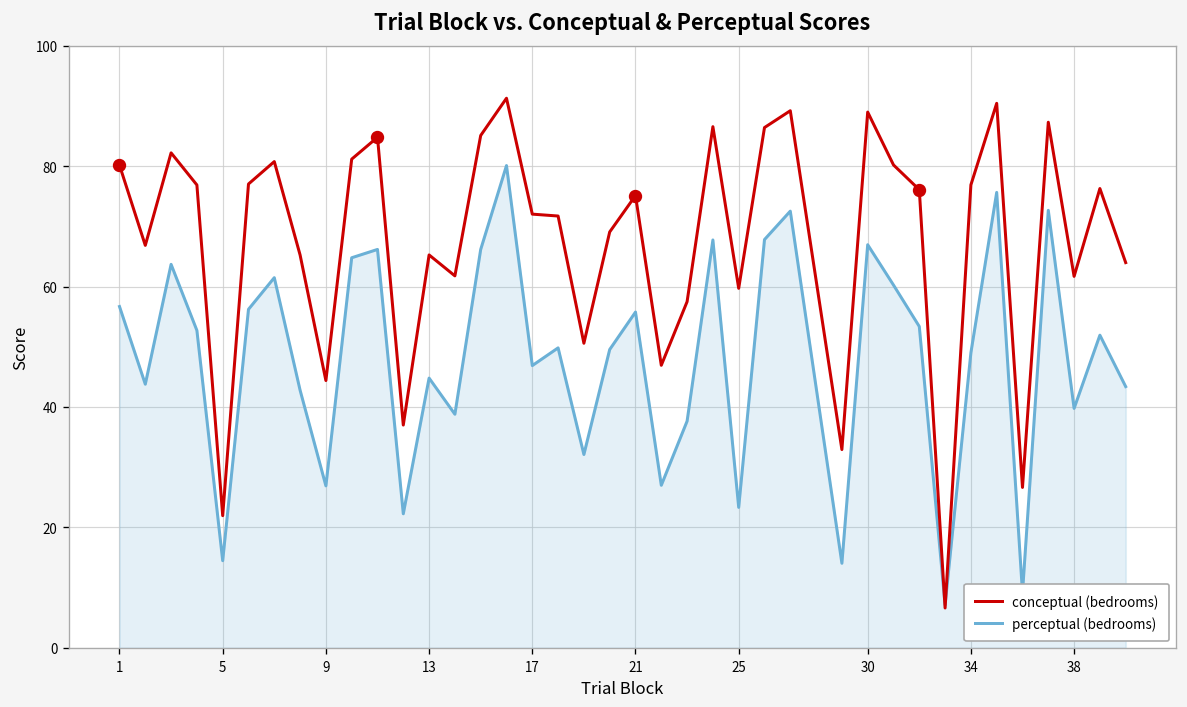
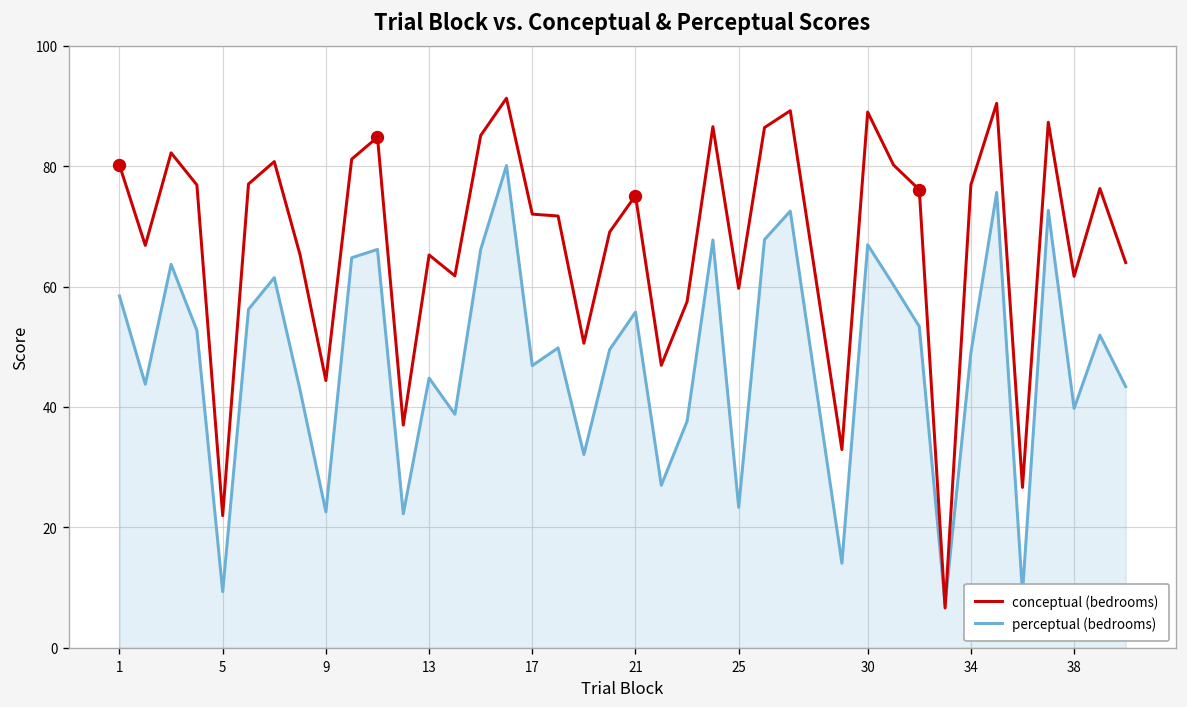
perceptual (bedrooms), 1: 57 -> 58
perceptual (bedrooms), 5: 14 -> 9
perceptual (bedrooms), 9: 27 -> 23
